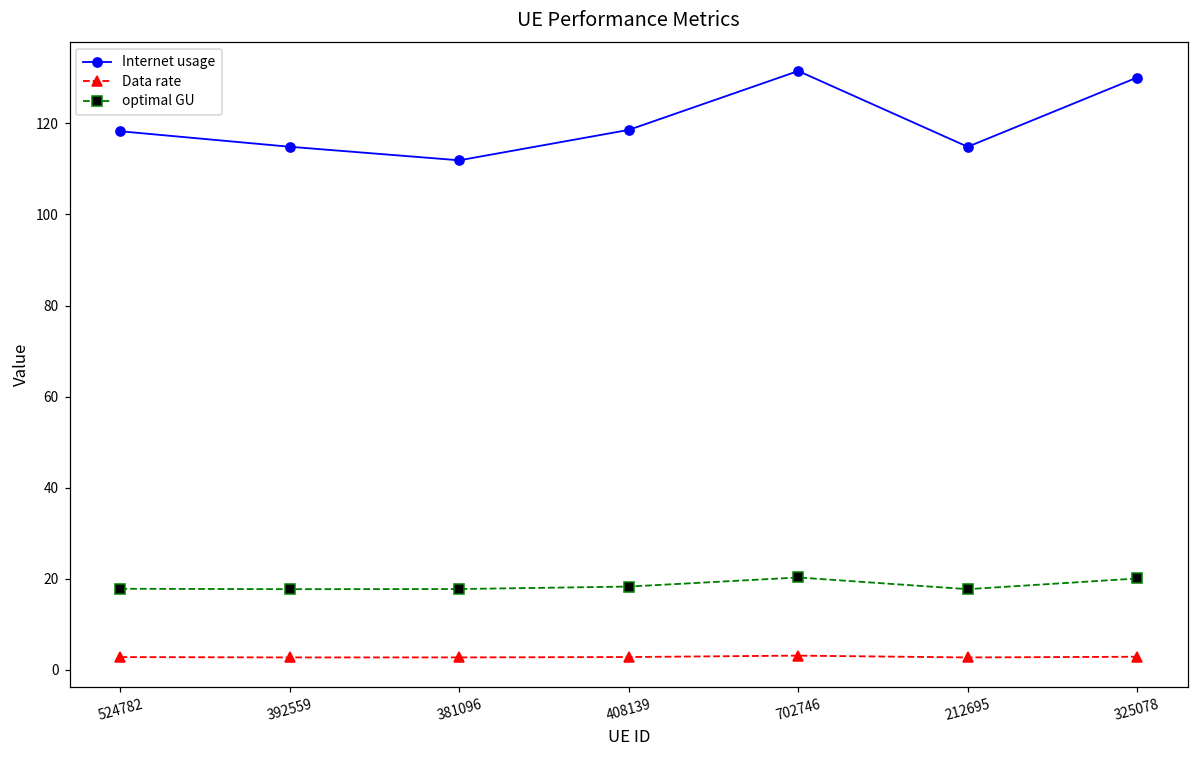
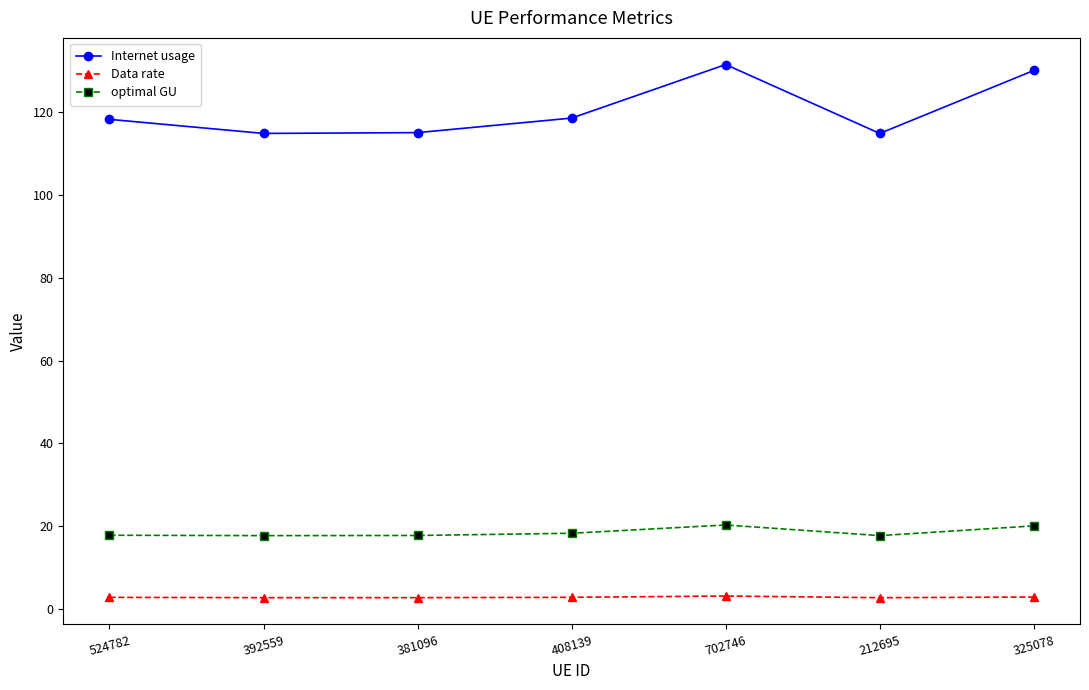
Internet usage, 381096: 112 -> 115
